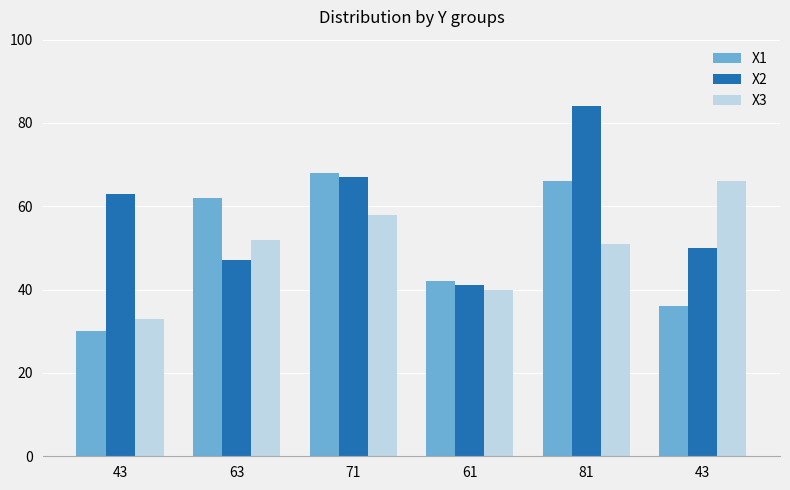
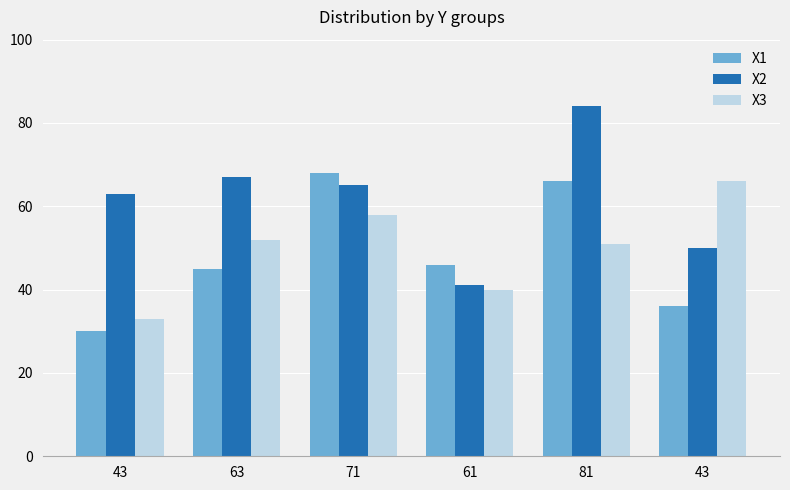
X1, 63: 62 -> 45
X2, 63: 47 -> 67
X2, 71: 67 -> 65
X1, 61: 42 -> 46
